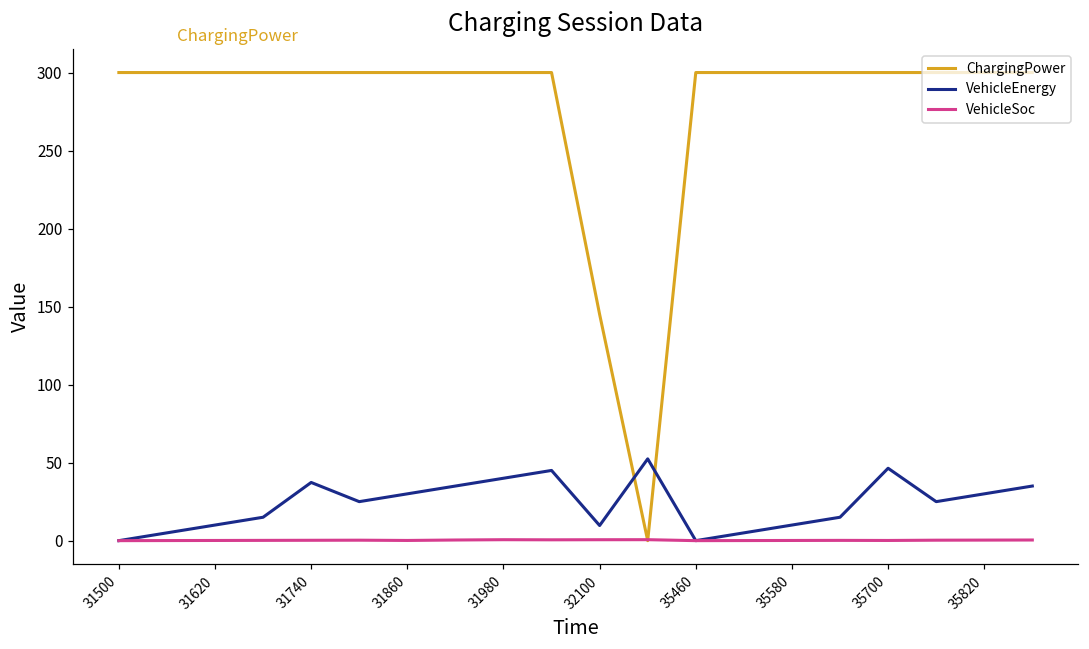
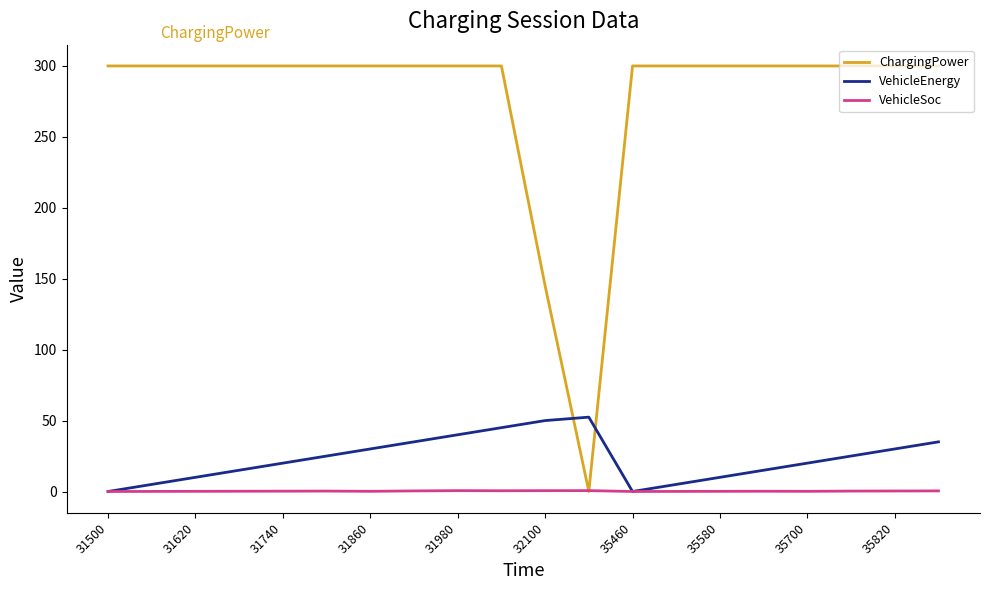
VehicleEnergy, 31740: 37 -> 20
VehicleEnergy, 32100: 10 -> 50
VehicleEnergy, 35700: 46 -> 20
